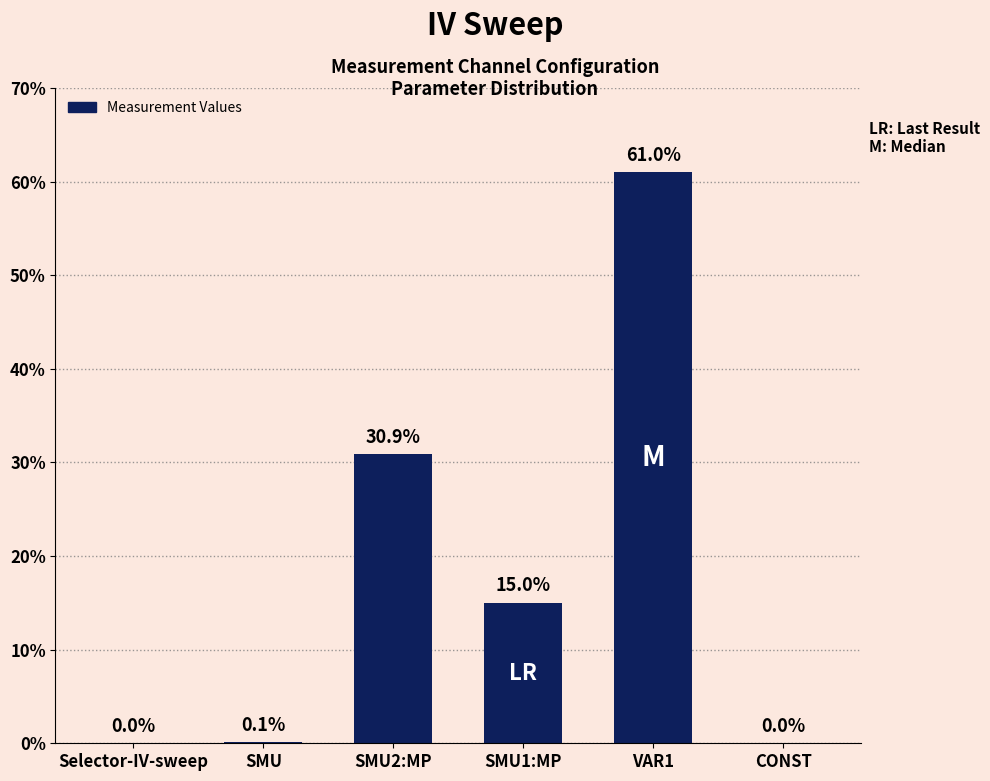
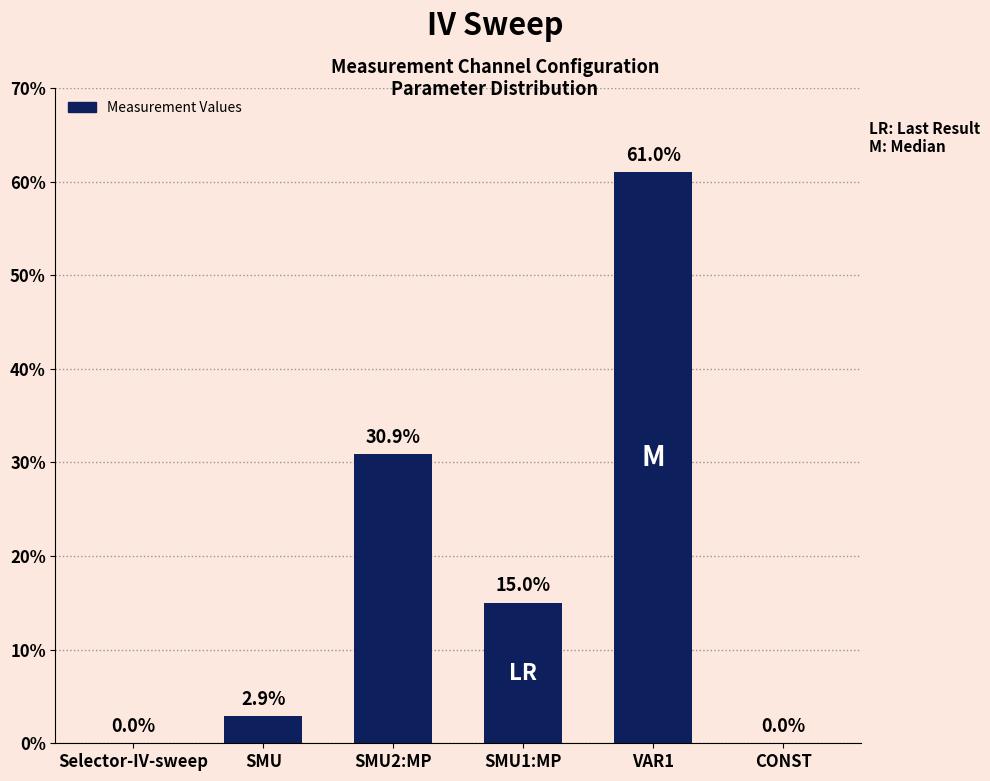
SMU: 0.1% -> 2.9%
